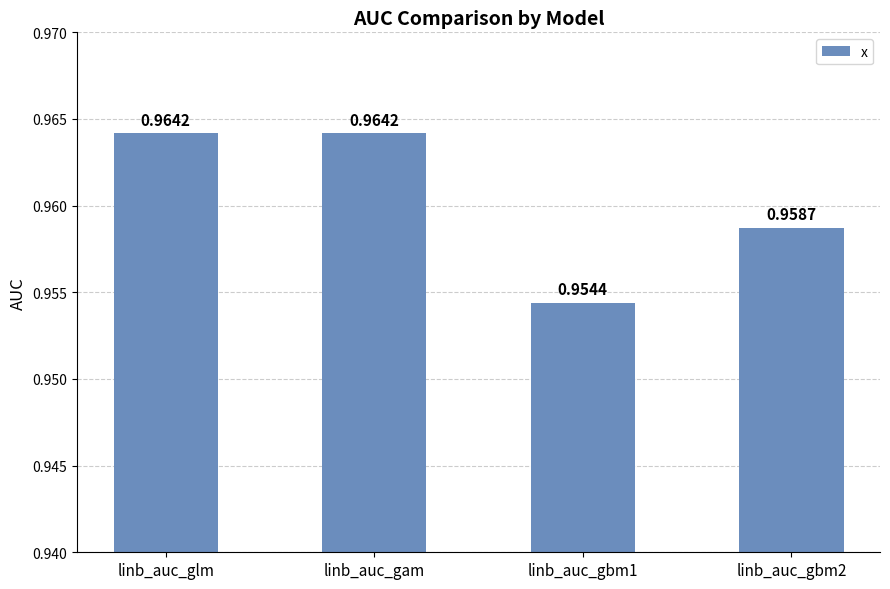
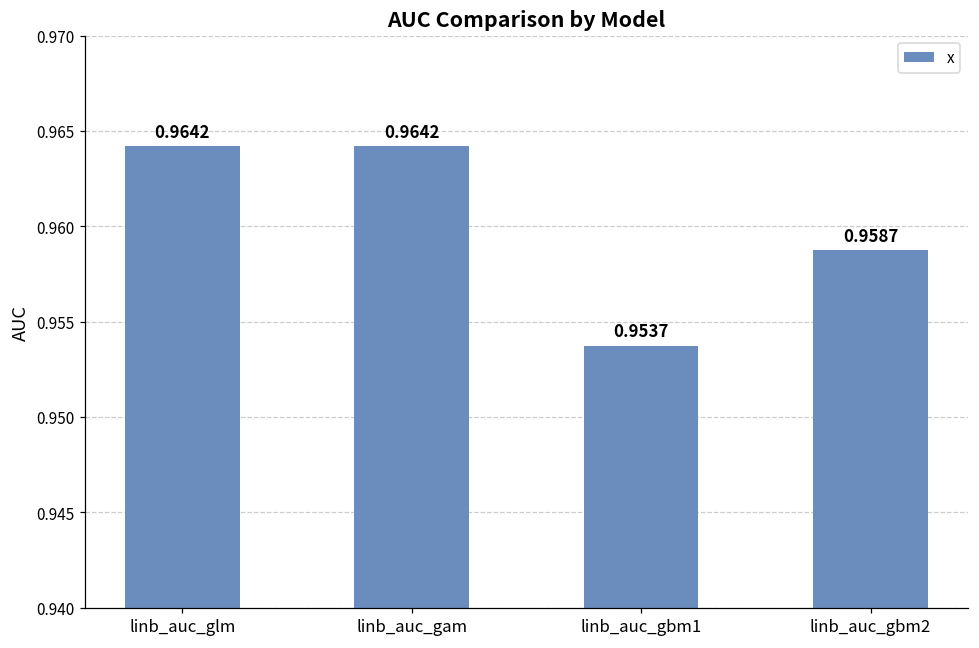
linb_auc_gbm1: 0.9544 -> 0.9537
